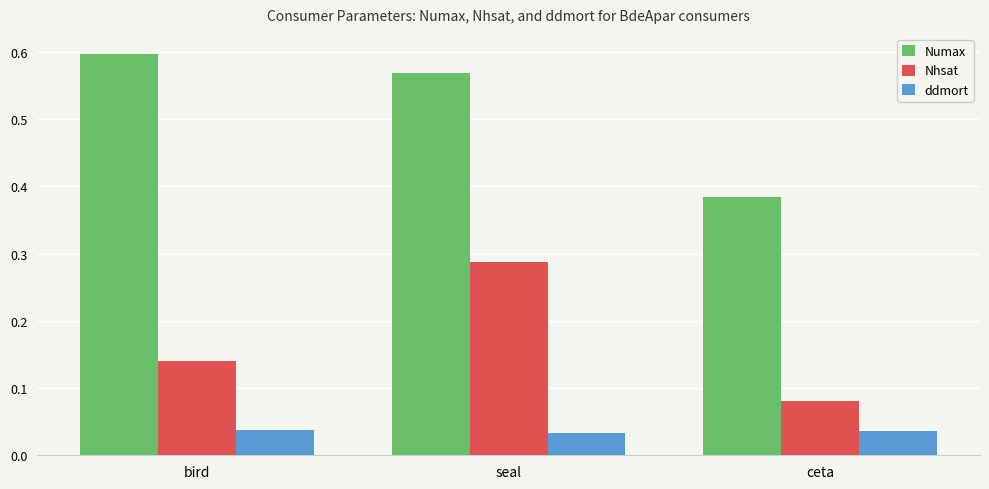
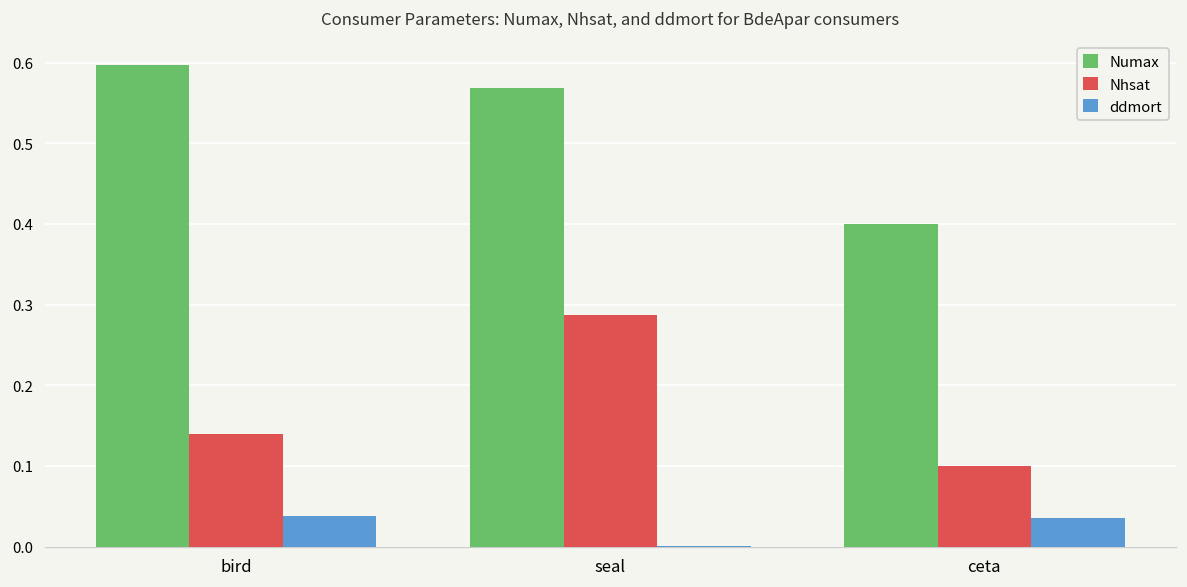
ddmort, seal: 0.03 -> 0.00
Numax, ceta: 0.38 -> 0.40
Nhsat, ceta: 0.08 -> 0.10
